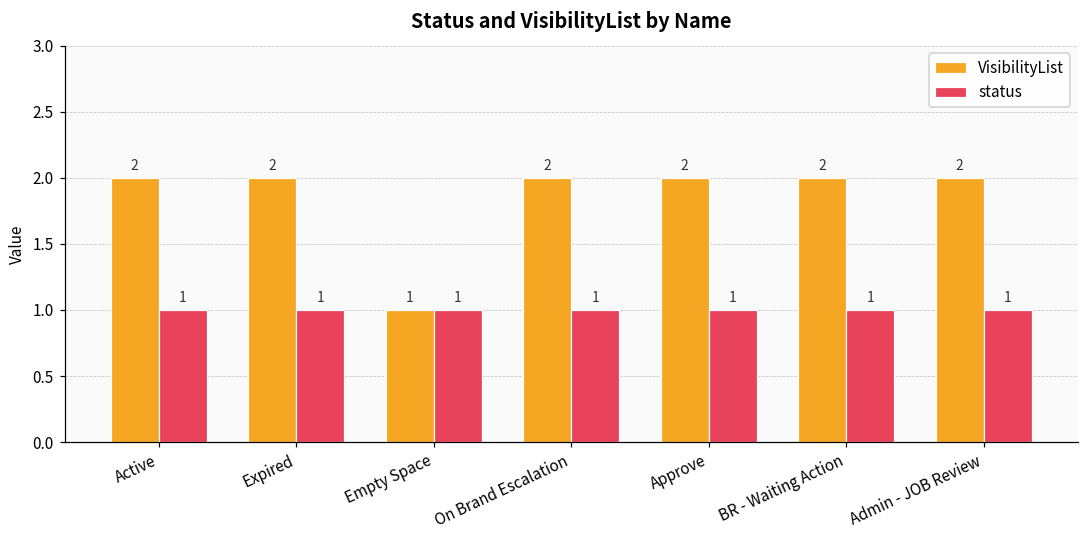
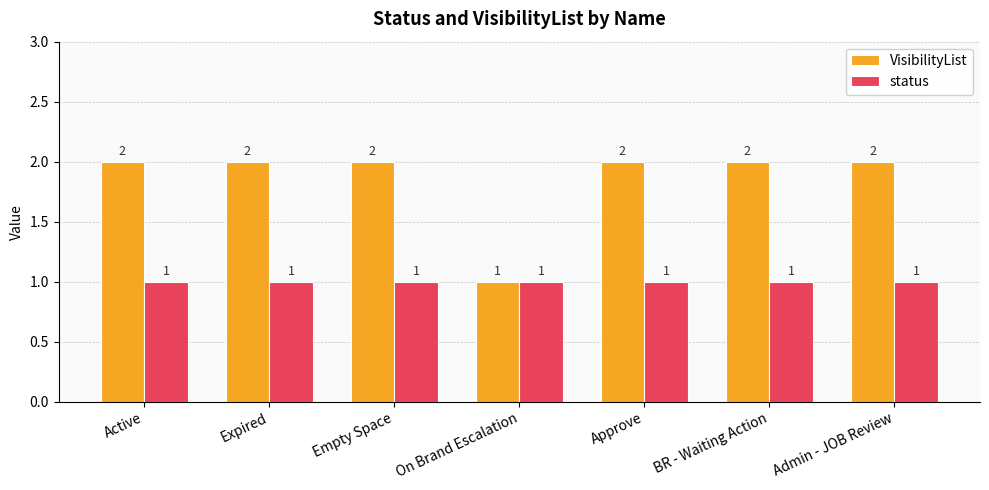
VisibilityList, Empty Space: 1 -> 2
VisibilityList, On Brand Escalation: 2 -> 1
